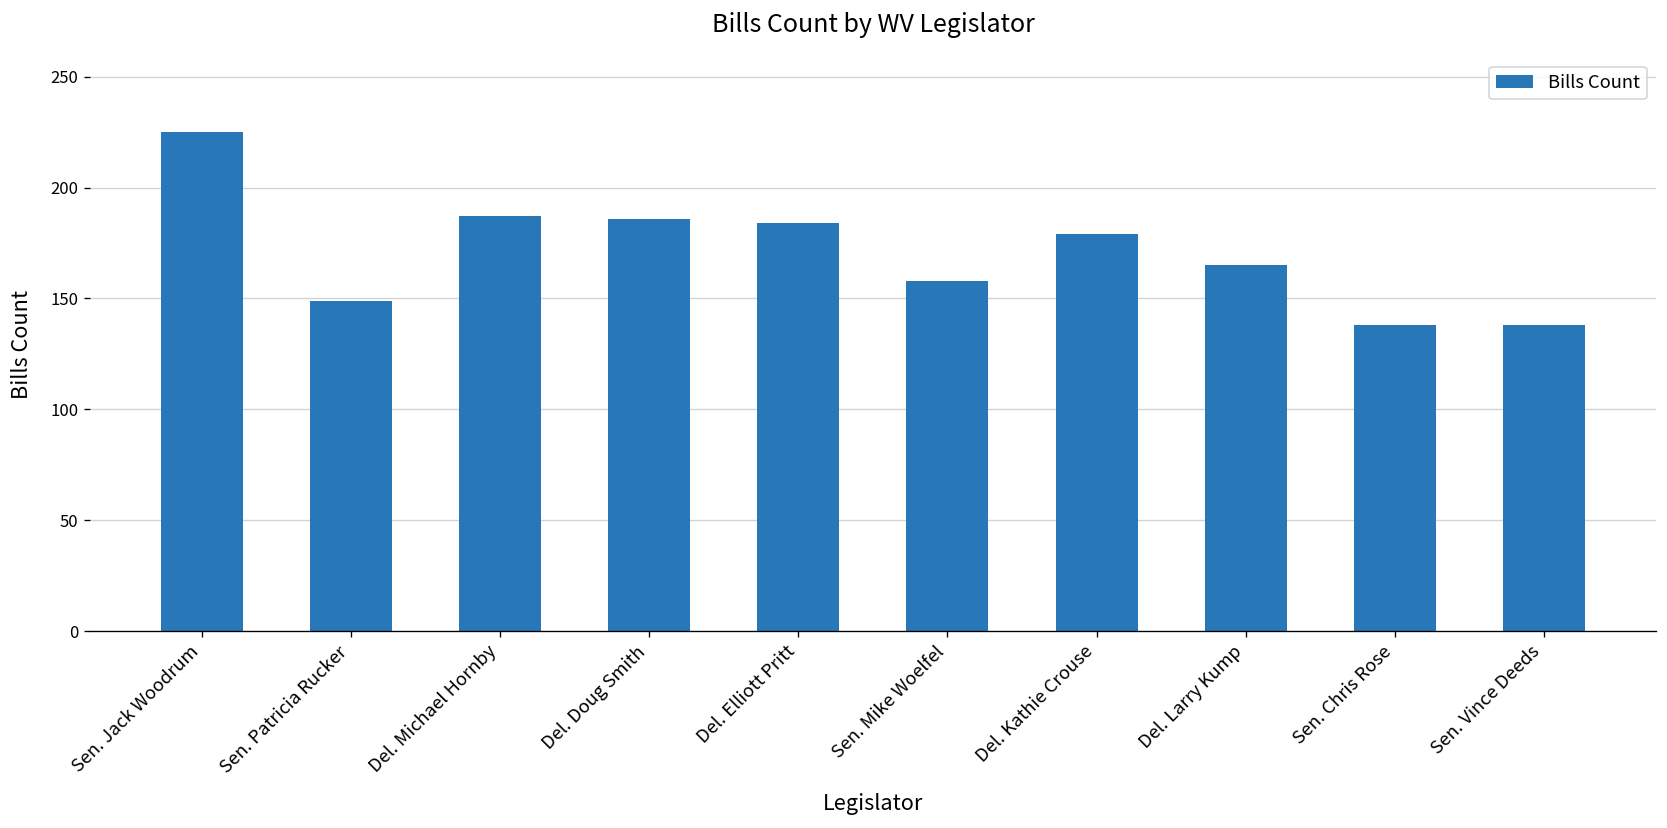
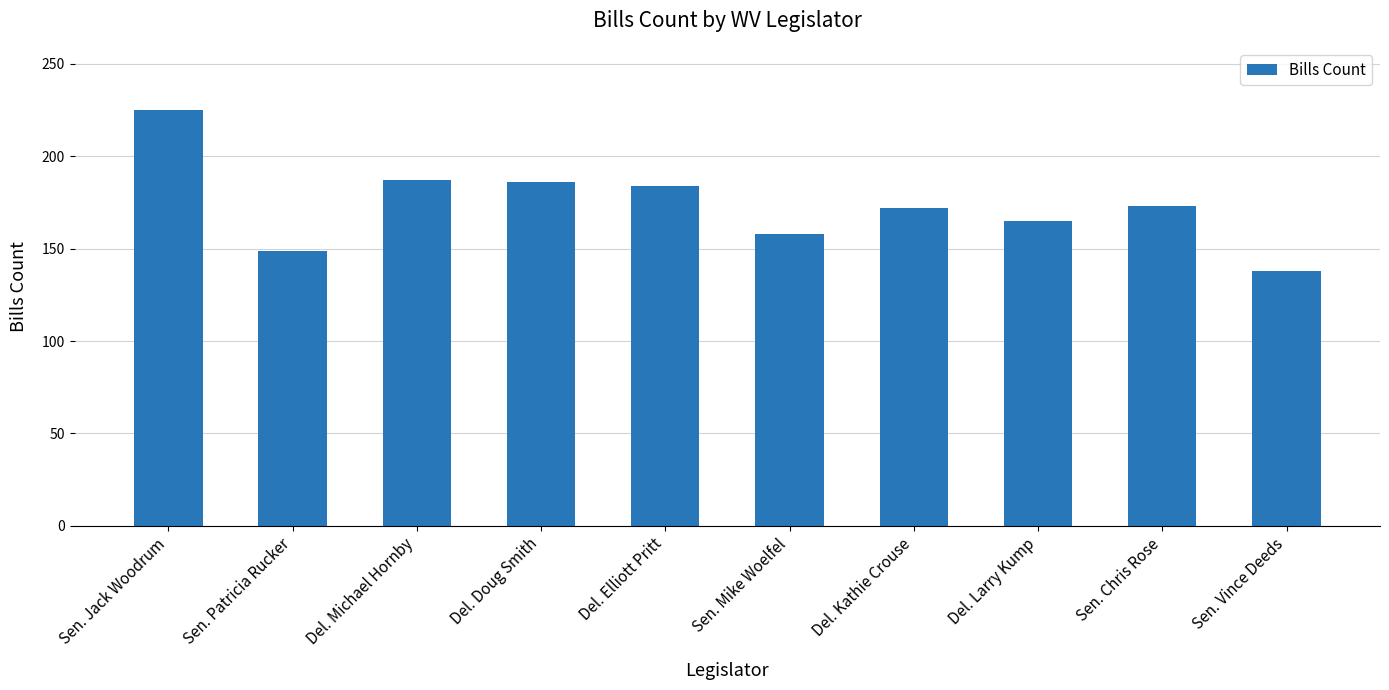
Del. Kathie Crouse: 179 -> 172
Sen. Chris Rose: 138 -> 173
